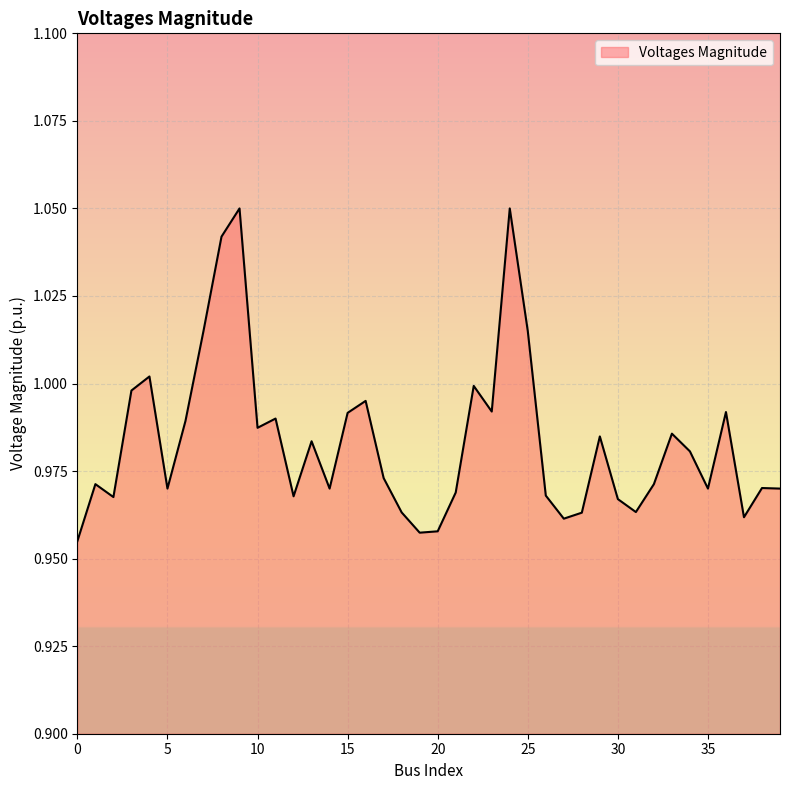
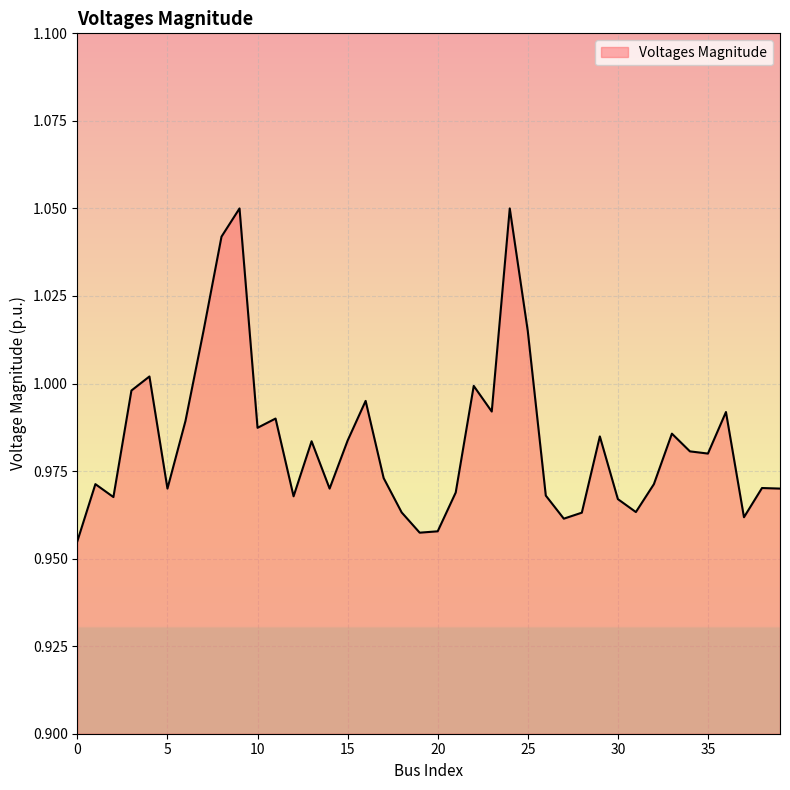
15: 0.992 -> 0.984
35: 0.97 -> 0.98
